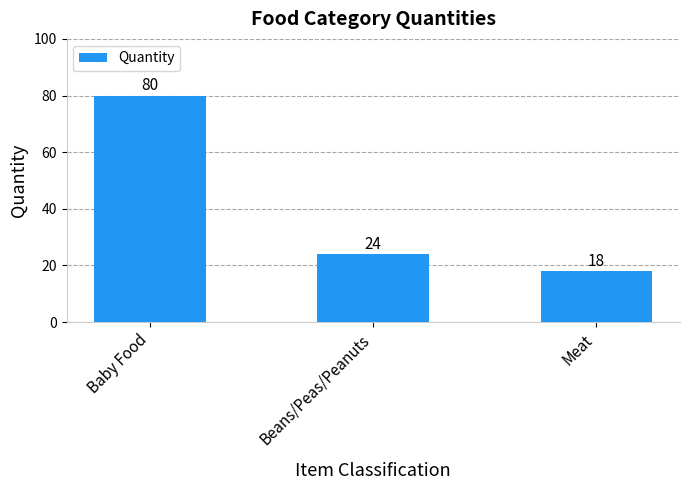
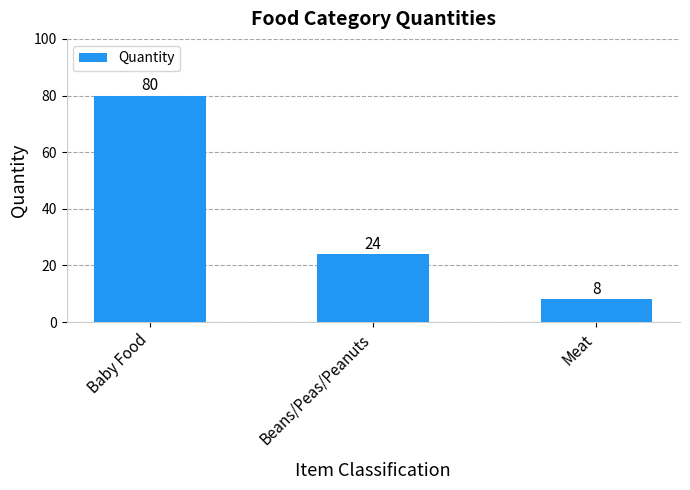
Meat: 18 -> 8
